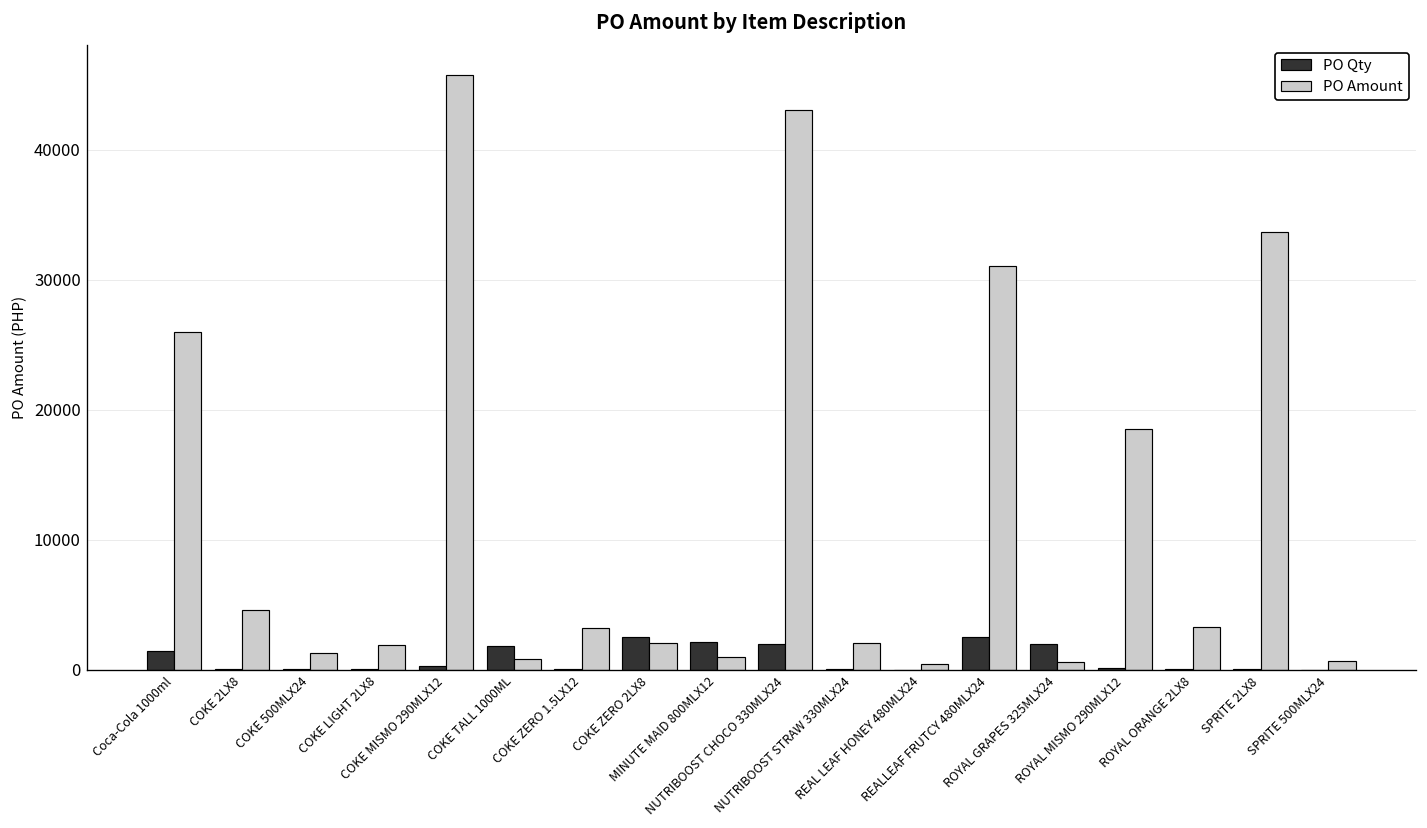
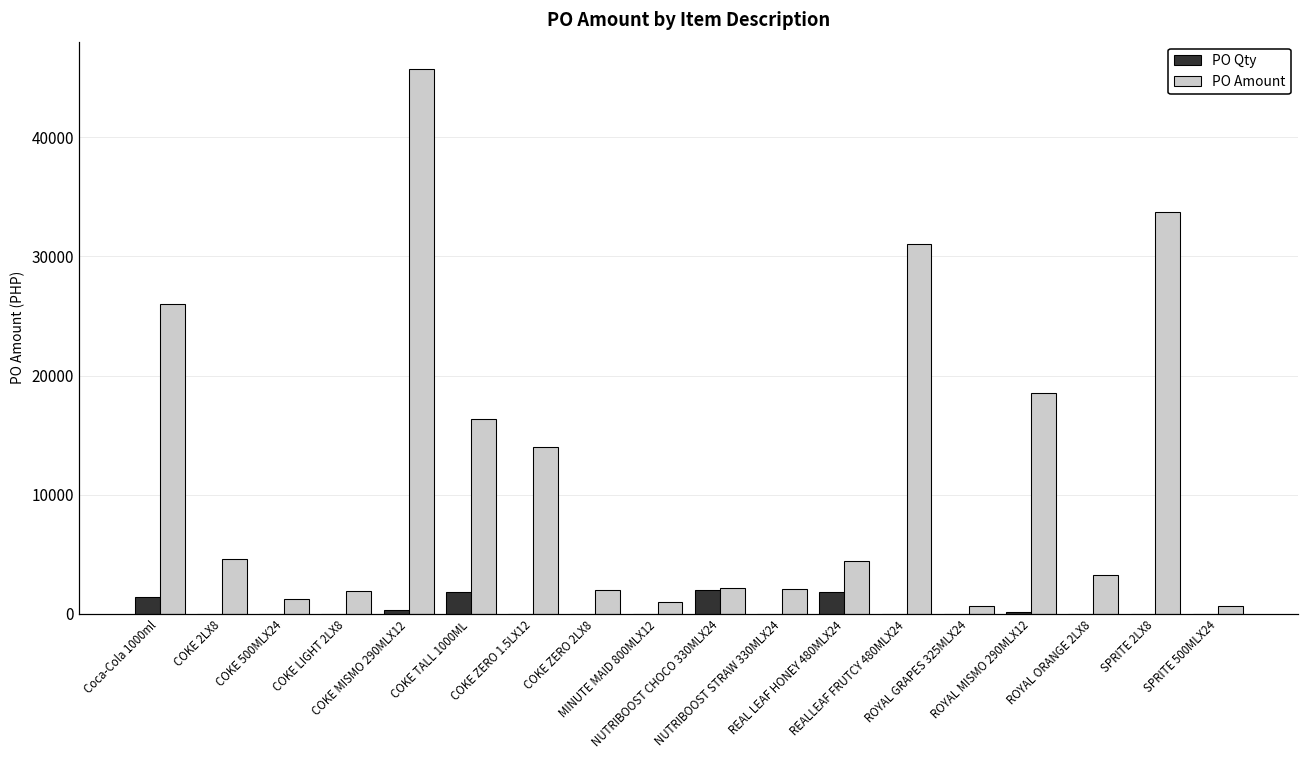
PO Amount, COKE TALL 1000ML: 800 -> 16300
PO Amount, COKE ZERO 1.5LX12: 3200 -> 14000
PO Qty, COKE ZERO 2LX8: 2500 -> 0
PO Qty, MINUTE MAID 800MLX12: 2100 -> 0
PO Amount, NUTRIBOOST CHOCO 330MLX24: 43000 -> 2200
PO Qty, REAL LEAF HONEY 480MLX24: 0 -> 1800
PO Amount, REAL LEAF HONEY 480MLX24: 400 -> 4500
PO Qty, REALLEAF FRUTCY 480MLX24: 2500 -> 0
PO Qty, ROYAL GRAPES 325MLX24: 1900 -> 0
